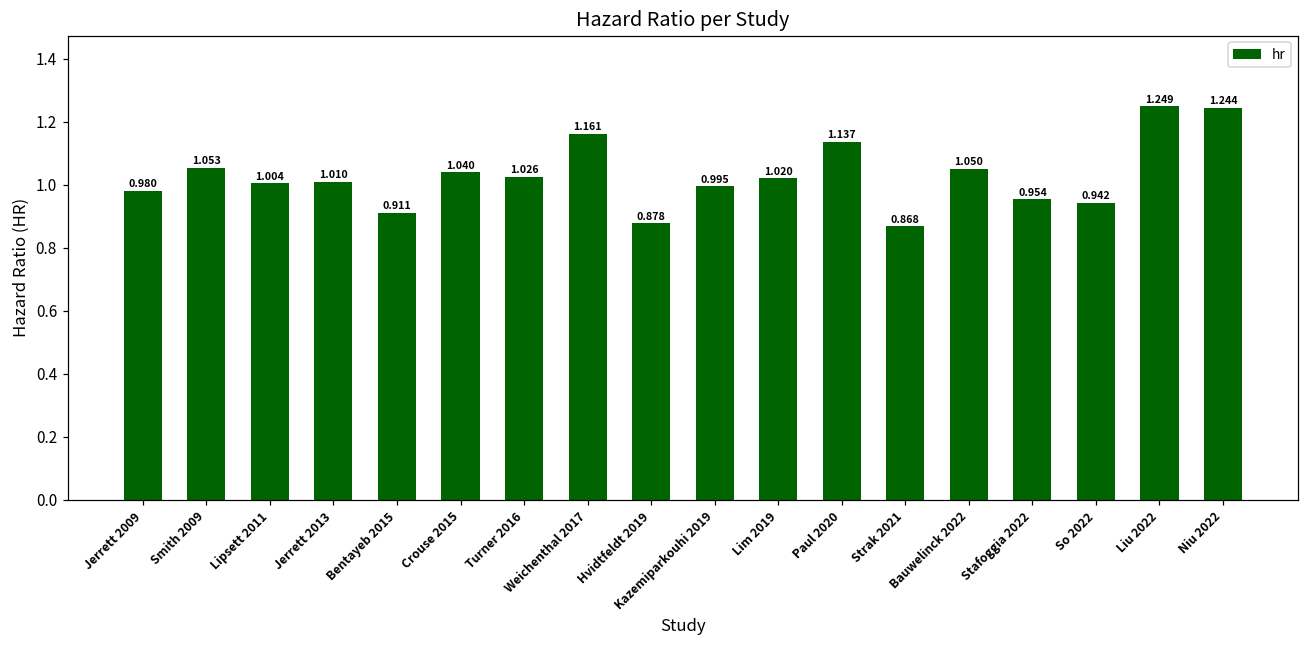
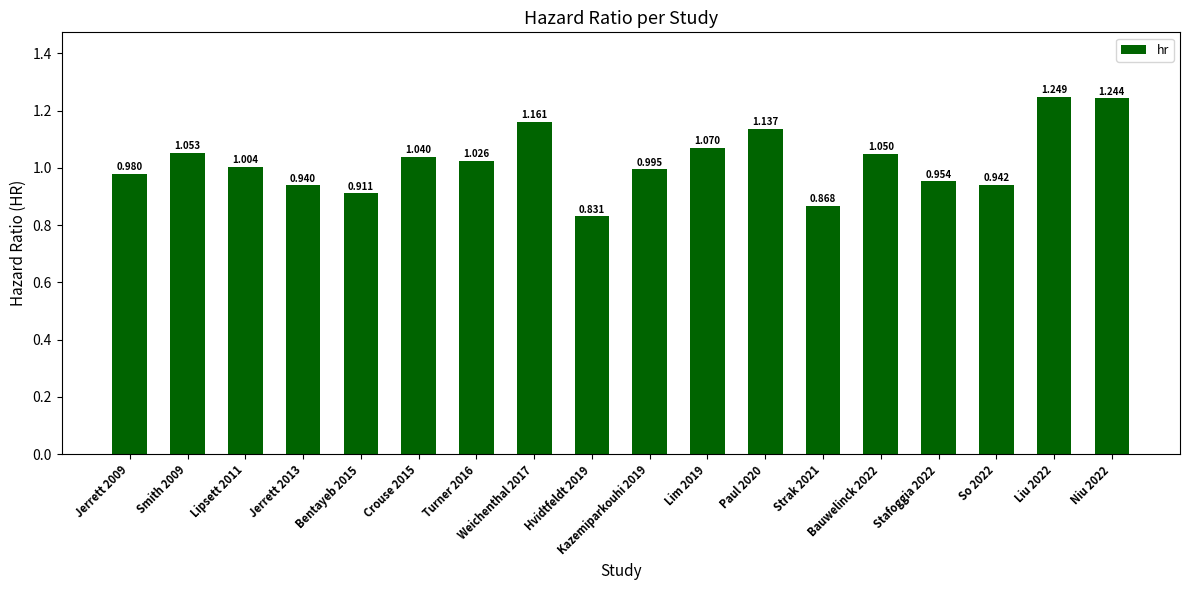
Jerrett 2013: 1.010 -> 0.940
Hvidtfeldt 2019: 0.878 -> 0.831
Lim 2019: 1.020 -> 1.070
